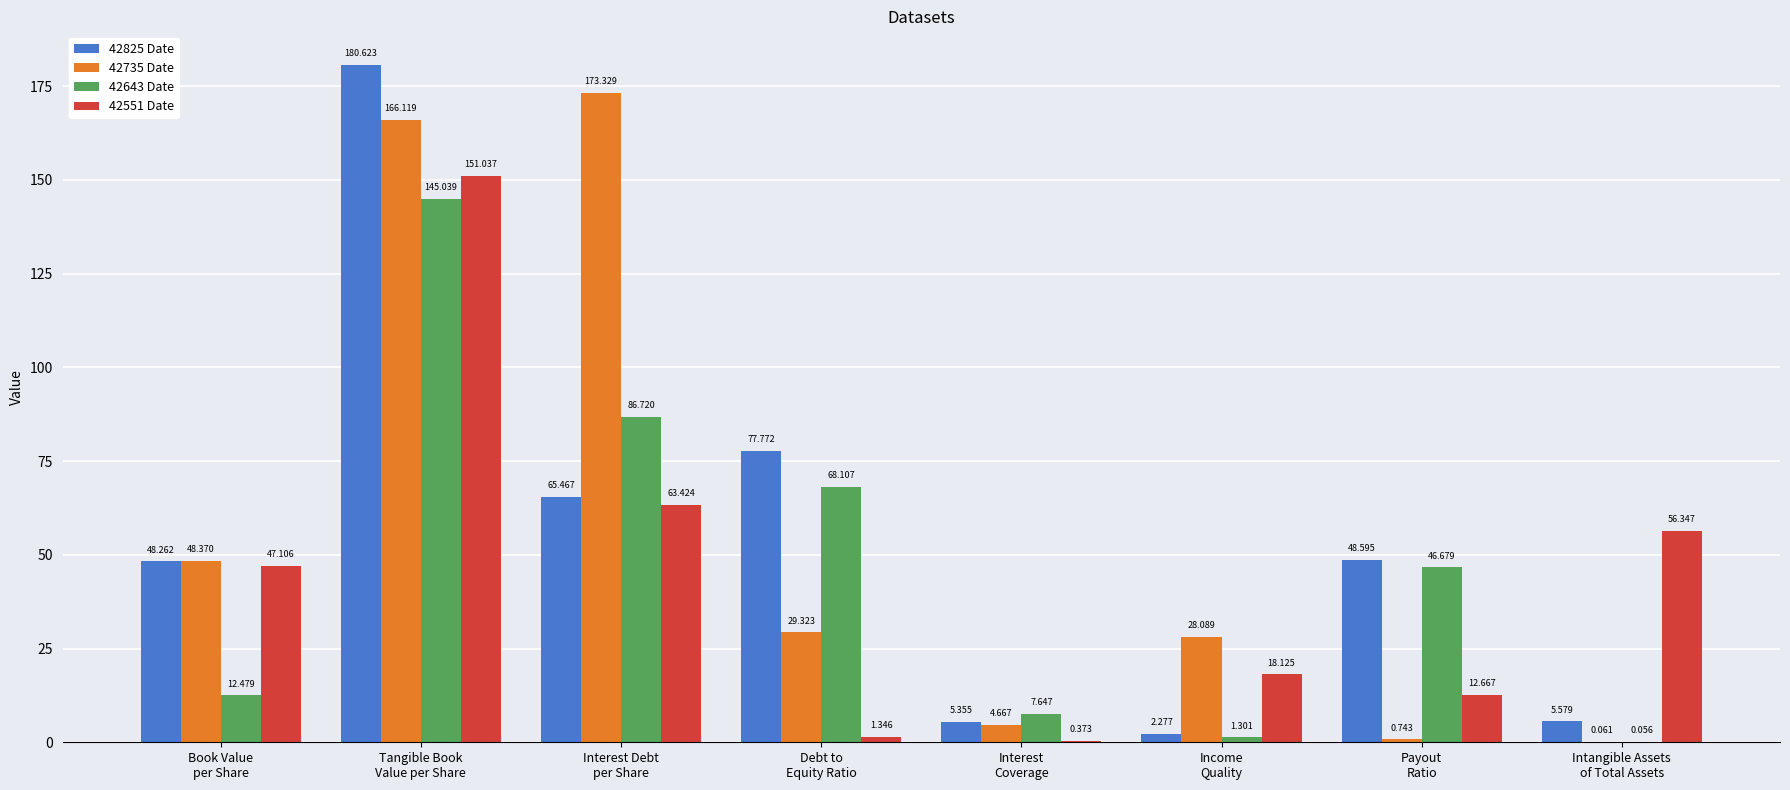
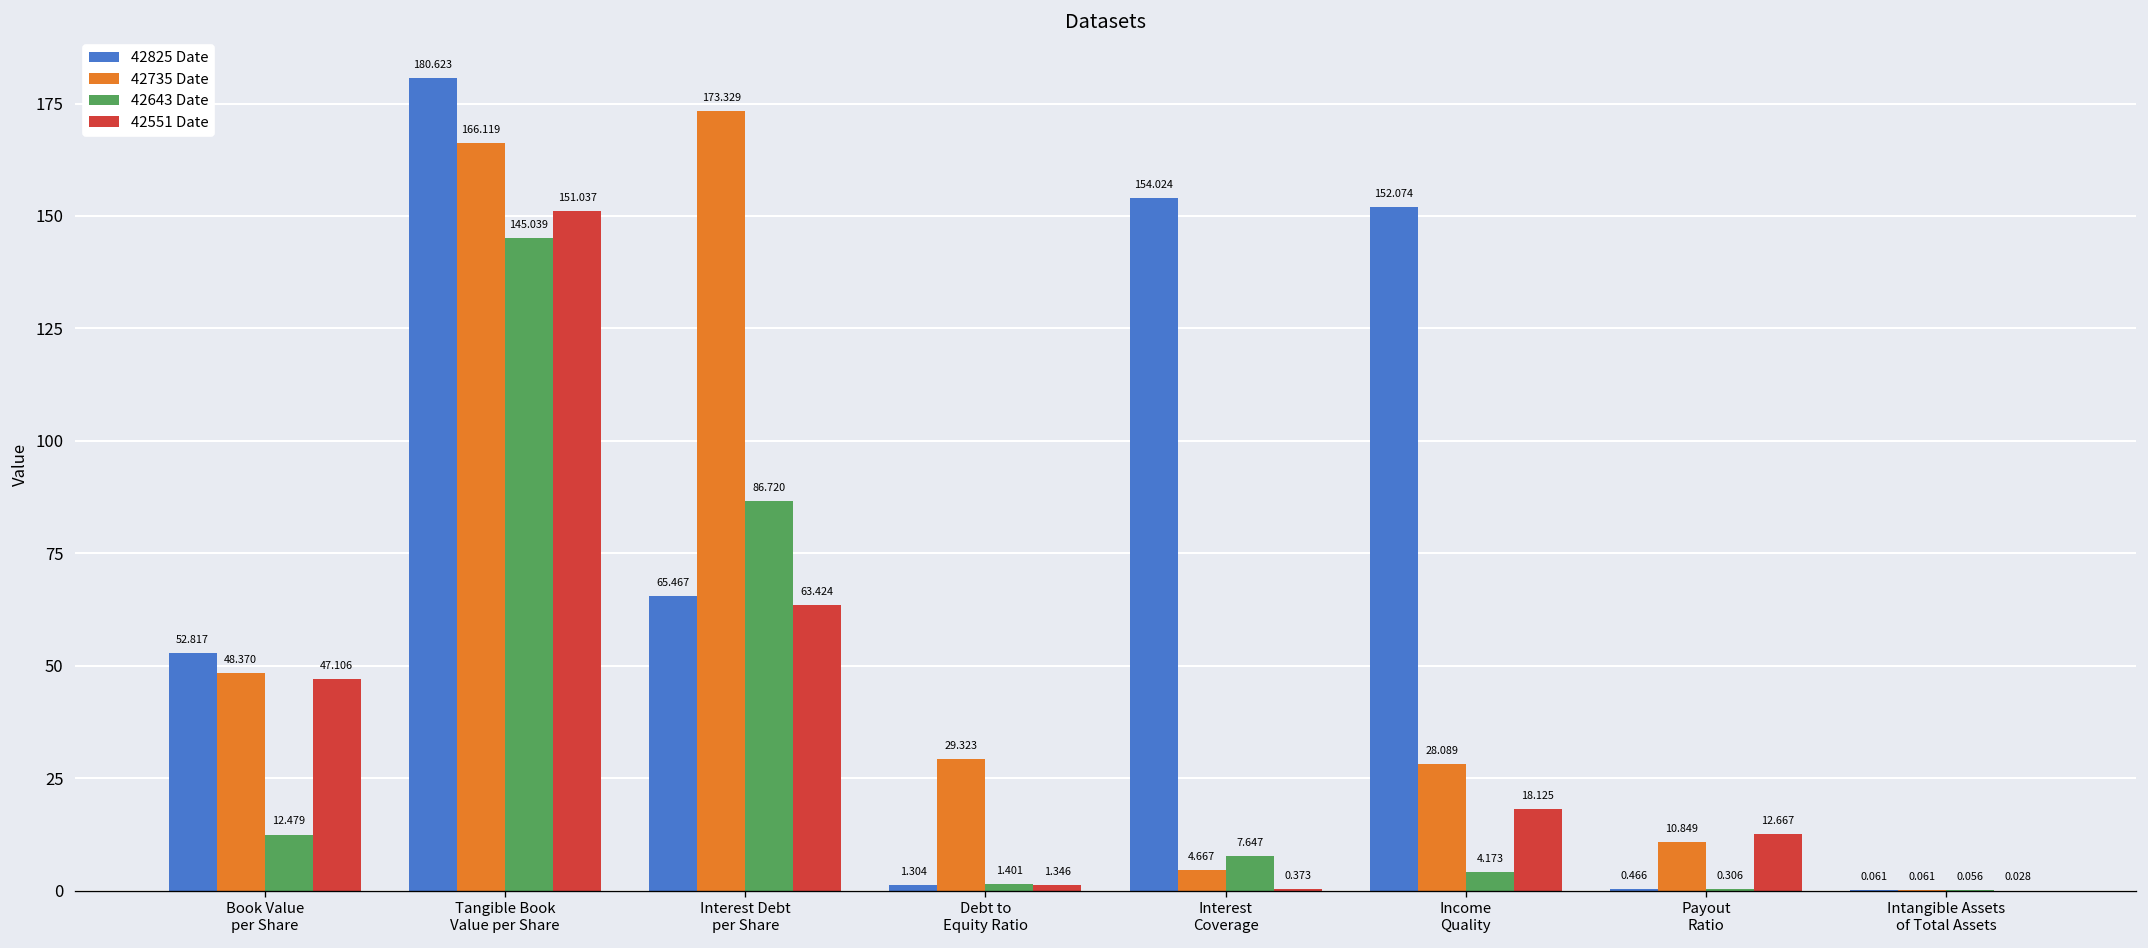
42825 Date, Book Value per Share: 48.262 -> 52.817
42825 Date, Debt to Equity Ratio: 77.772 -> 1.304
42643 Date, Debt to Equity Ratio: 68.107 -> 1.401
42825 Date, Interest Coverage: 5.355 -> 154.024
42825 Date, Income Quality: 2.277 -> 152.074
42643 Date, Income Quality: 1.301 -> 4.173
42825 Date, Payout Ratio: 48.595 -> 0.466
42735 Date, Payout Ratio: 0.743 -> 10.849
42643 Date, Payout Ratio: 46.679 -> 0.306
42825 Date, Intangible Assets of Total Assets: 5.579 -> 0.061
42551 Date, Intangible Assets of Total Assets: 56.347 -> 0.028
